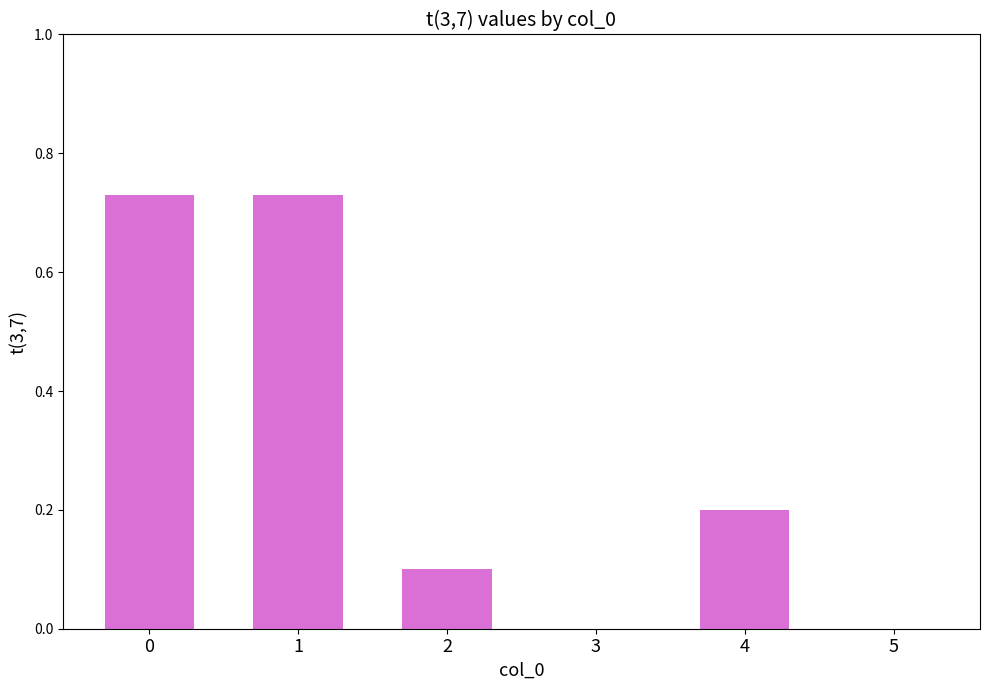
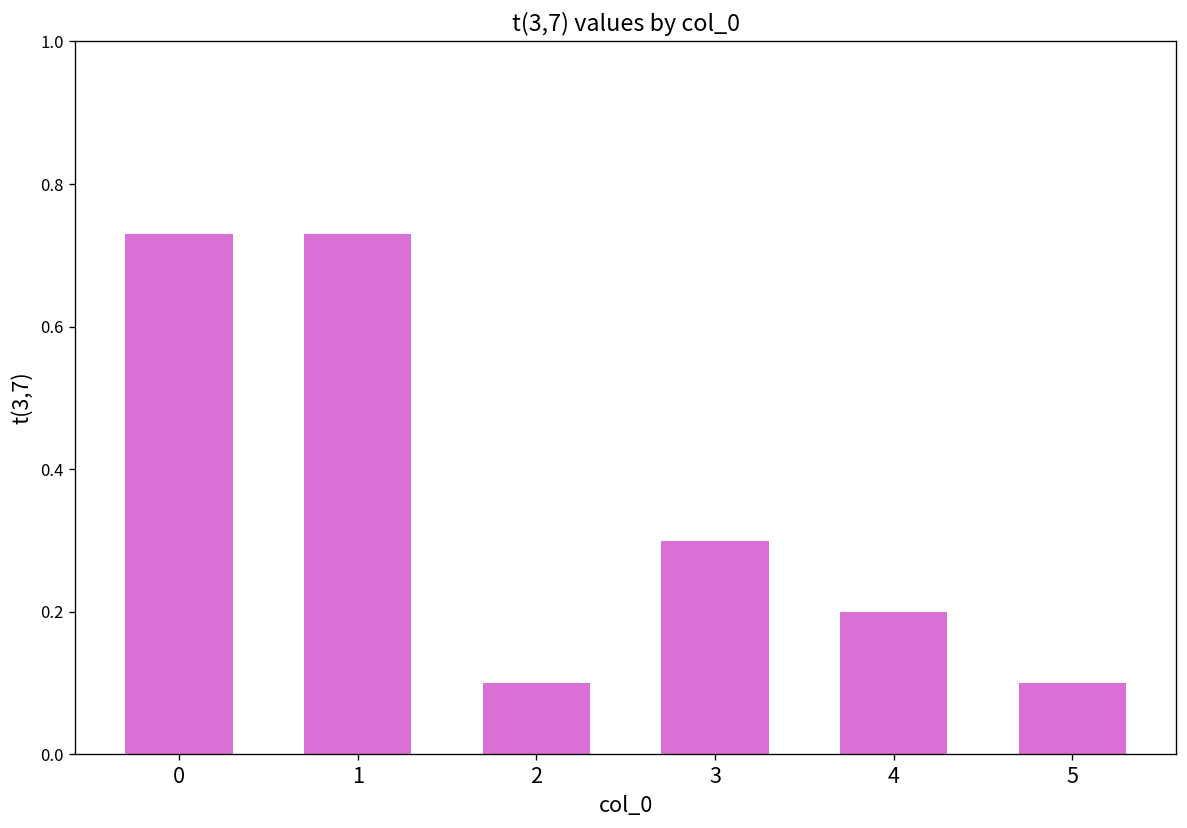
3: 0.0 -> 0.3
5: 0.0 -> 0.1
